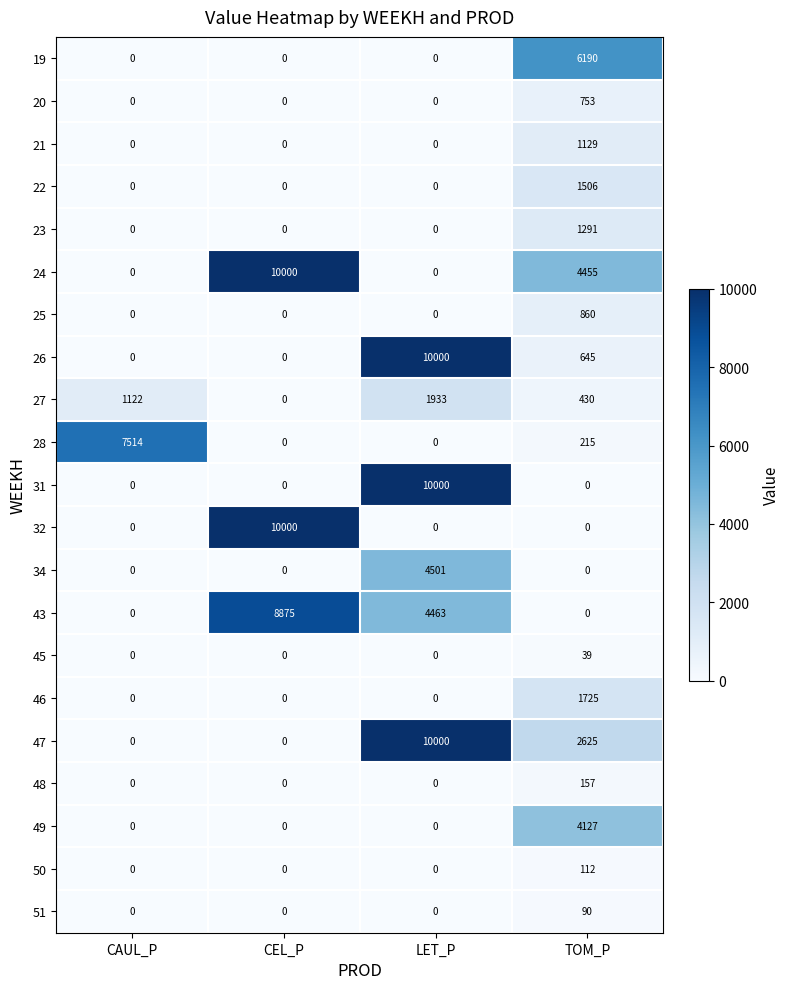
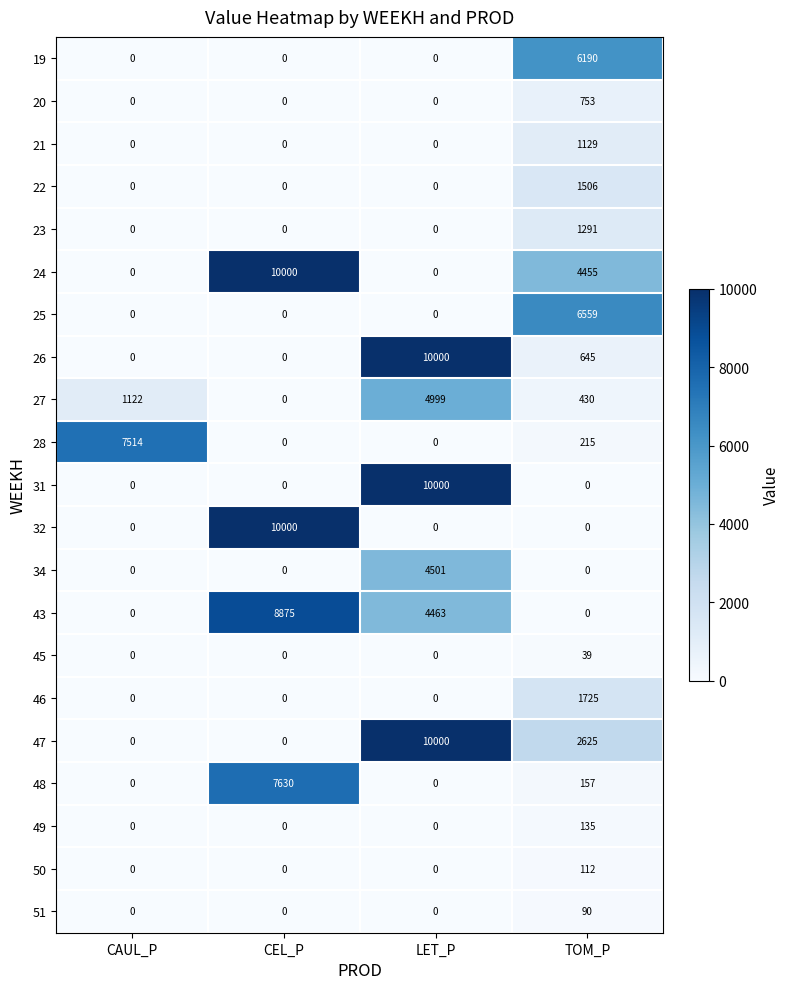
25, TOM_P: 860 -> 6559
27, LET_P: 1933 -> 4999
48, CEL_P: 0 -> 7630
49, TOM_P: 4127 -> 135
